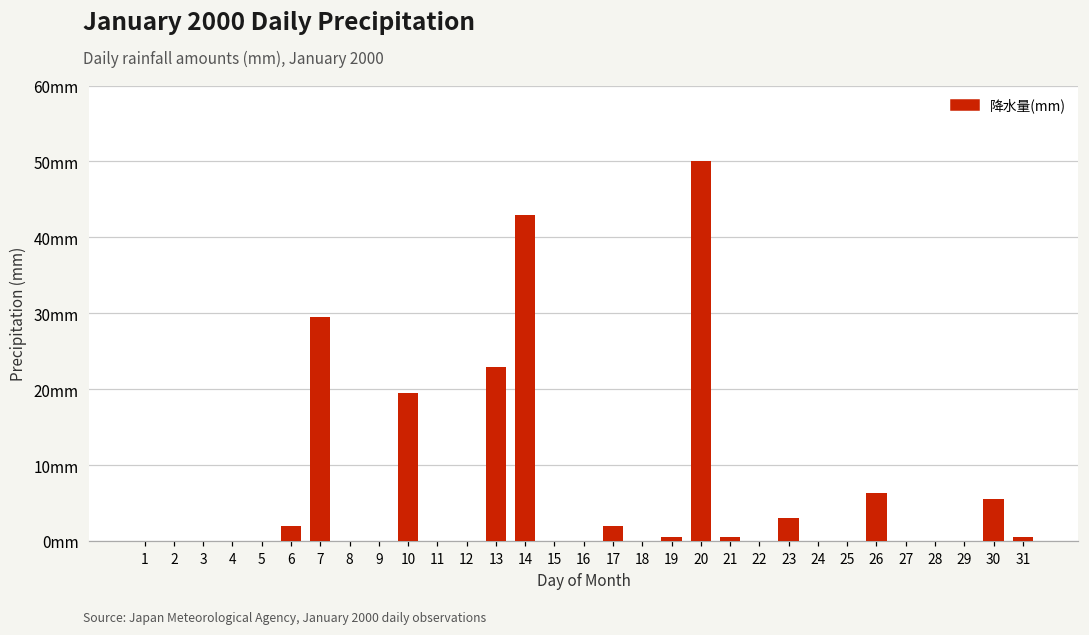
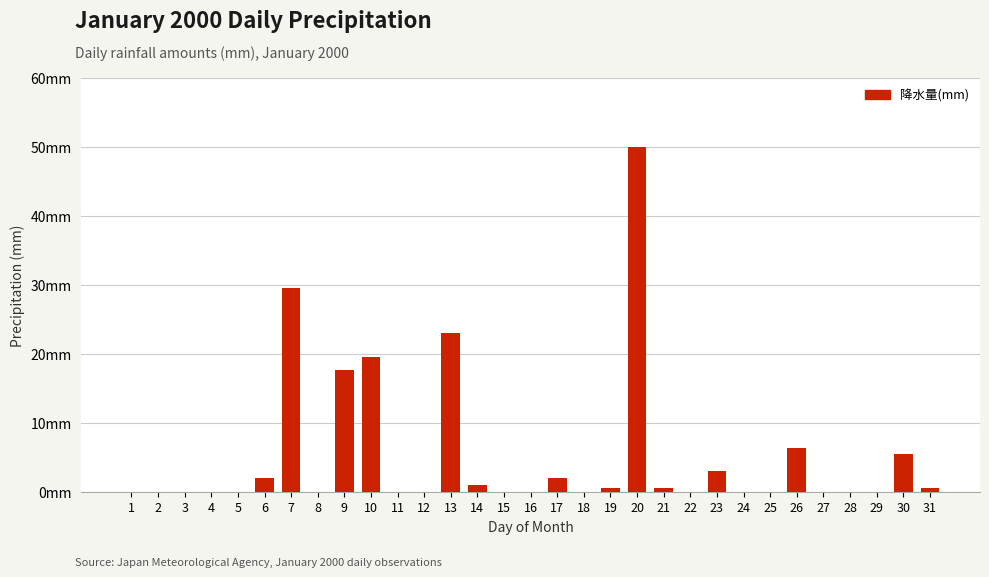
9: 0mm -> 18mm
14: 43mm -> 1mm
